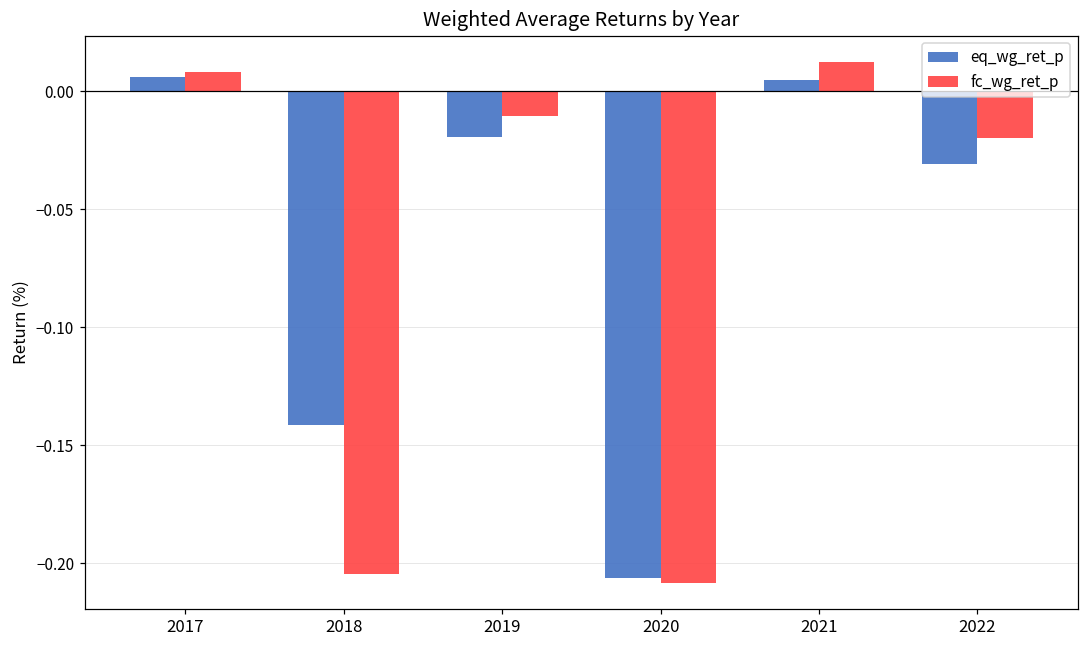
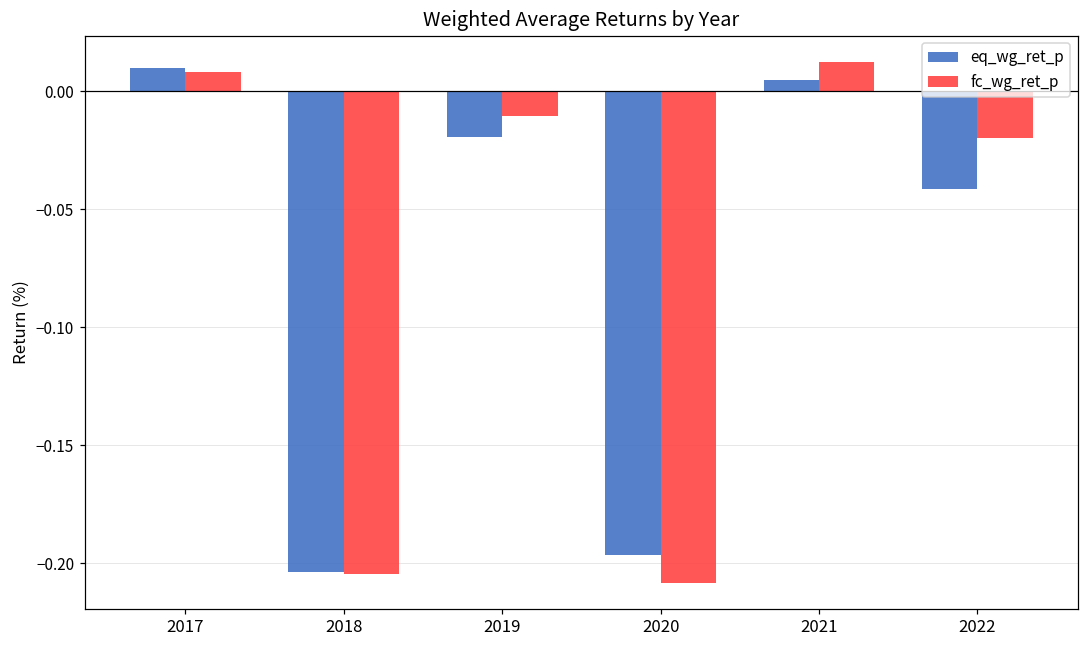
eq_wg_ret_p, 2017: 0.006 -> 0.010
eq_wg_ret_p, 2018: -0.141 -> -0.204
eq_wg_ret_p, 2020: -0.206 -> -0.196
eq_wg_ret_p, 2022: -0.031 -> -0.041
